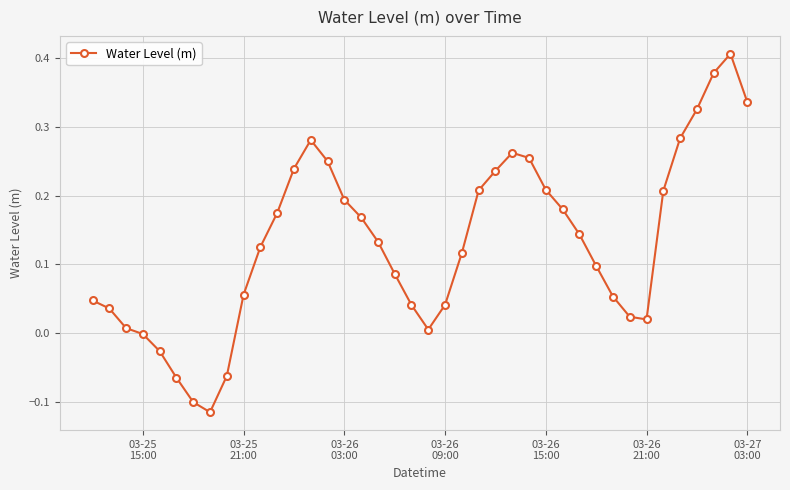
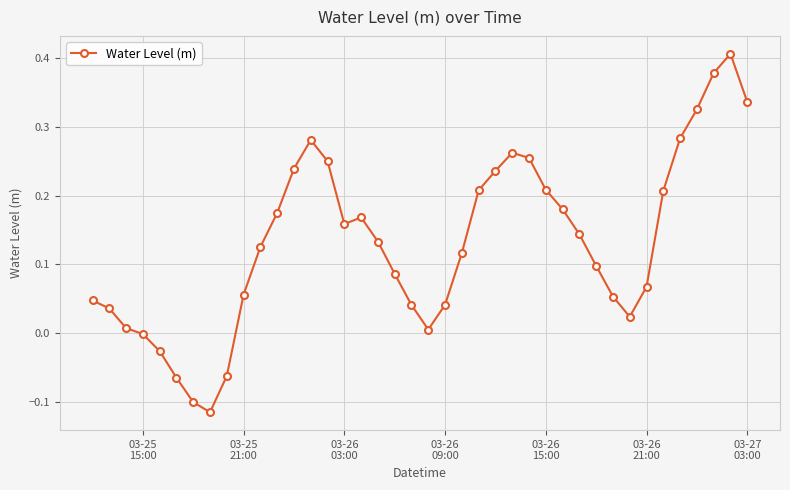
03-26 03:00: 0.19 -> 0.16
03-26 21:00: 0.02 -> 0.07
